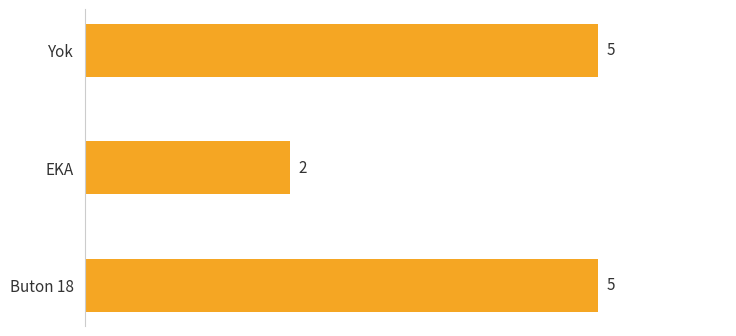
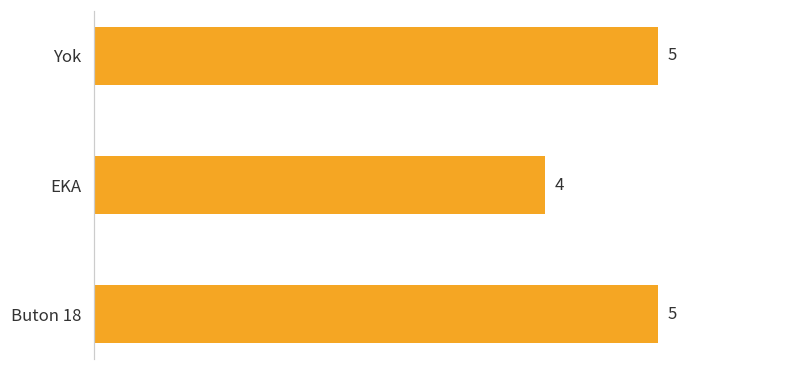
EKA: 2 -> 4
